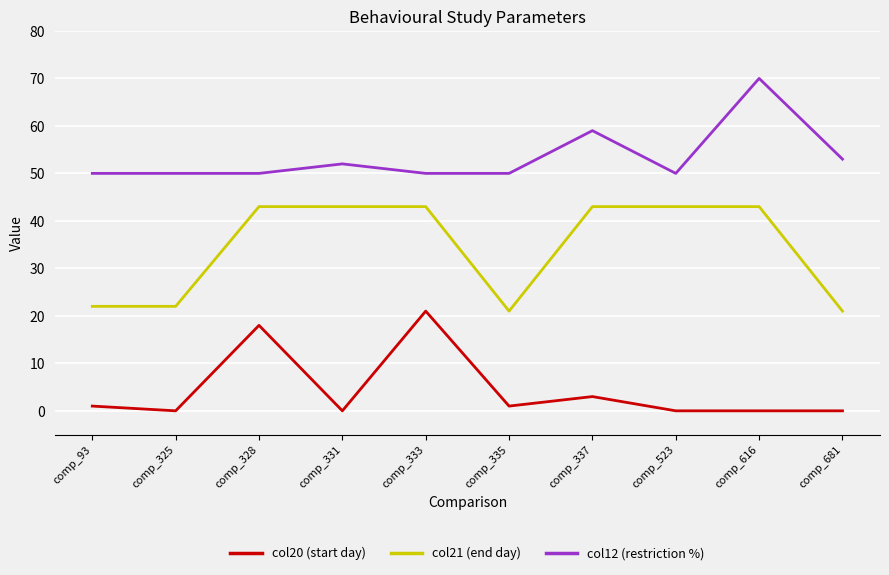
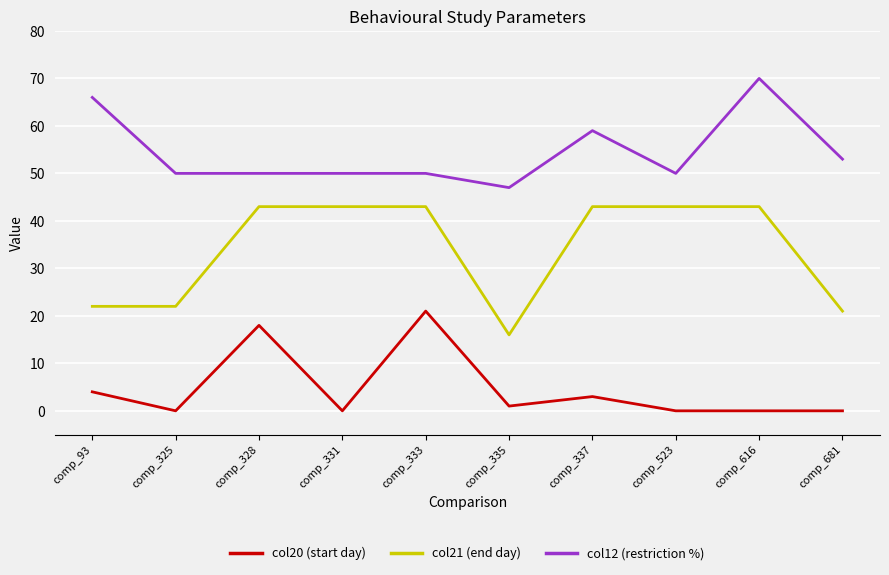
col20 (start day), comp_93: 1 -> 4
col12 (restriction %), comp_93: 50 -> 66
col12 (restriction %), comp_331: 52 -> 50
col21 (end day), comp_335: 21 -> 16
col12 (restriction %), comp_335: 50 -> 47
